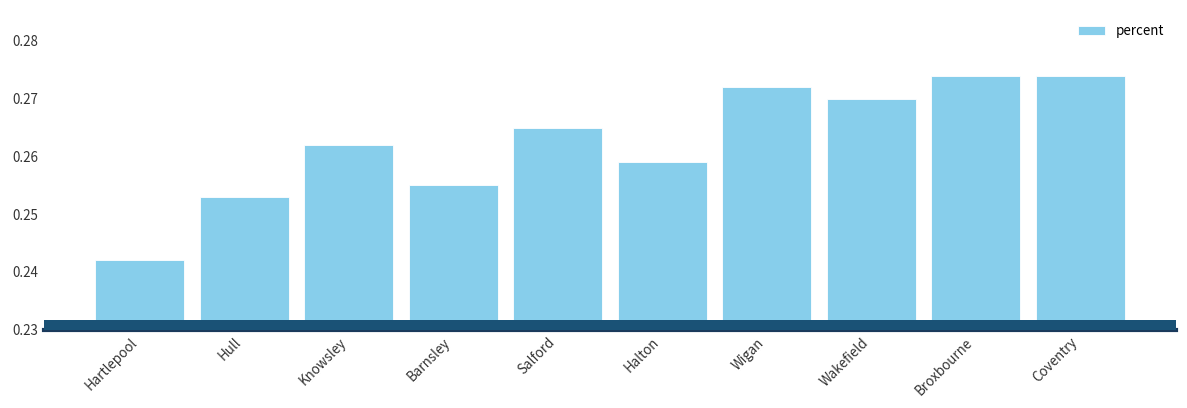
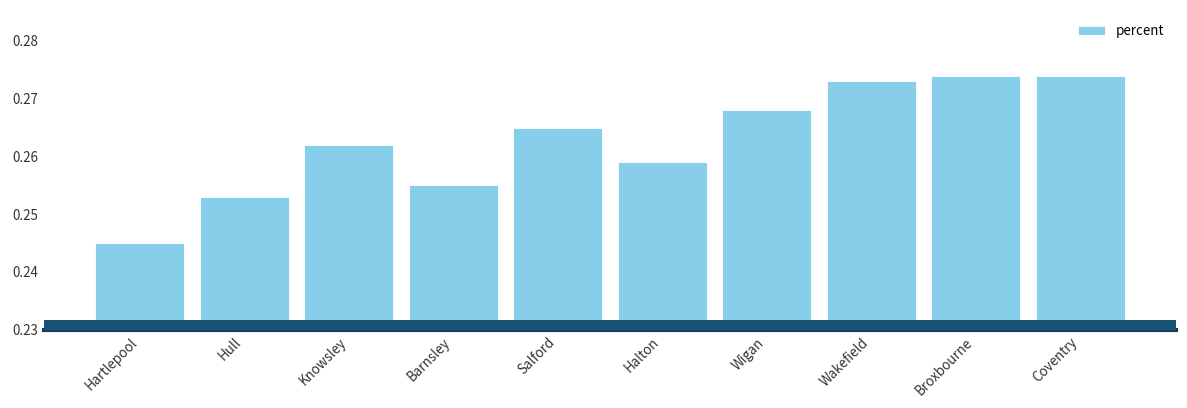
Hartlepool: 0.242 -> 0.245
Wigan: 0.272 -> 0.268
Wakefield: 0.270 -> 0.273
